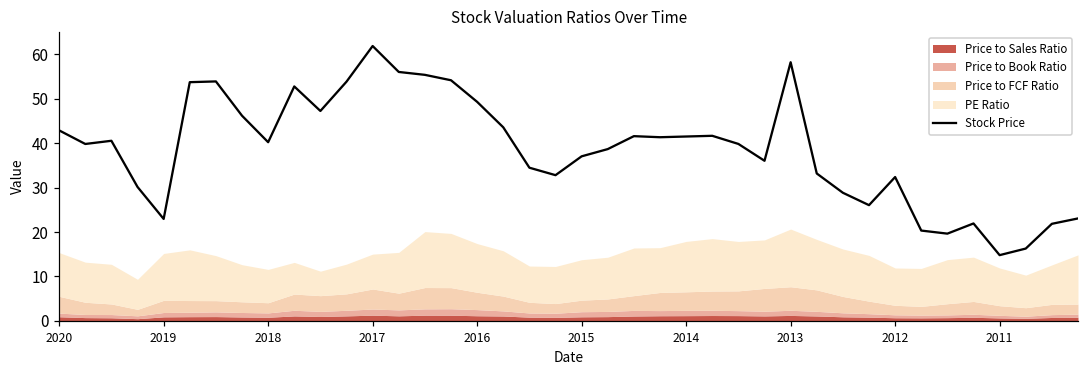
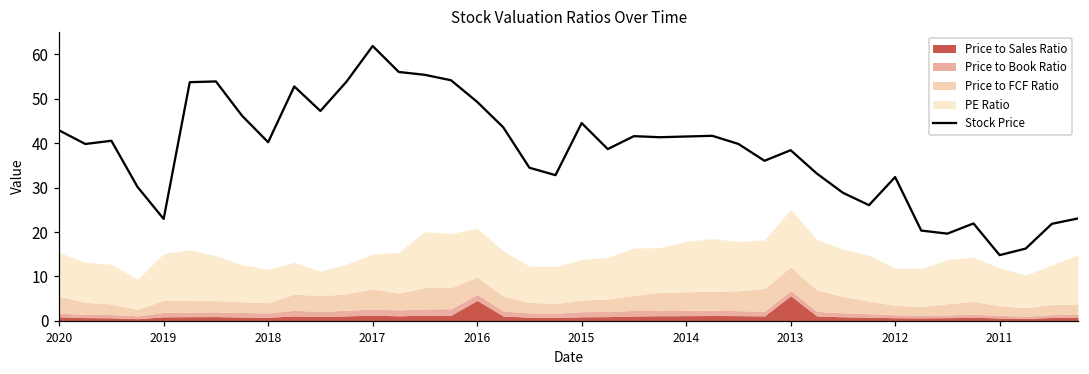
Price to Sales Ratio, 2016: 1 -> 5
Stock Price, 2015: 37 -> 45
Stock Price, 2013: 58 -> 38
Price to Sales Ratio, 2013: 1 -> 6
